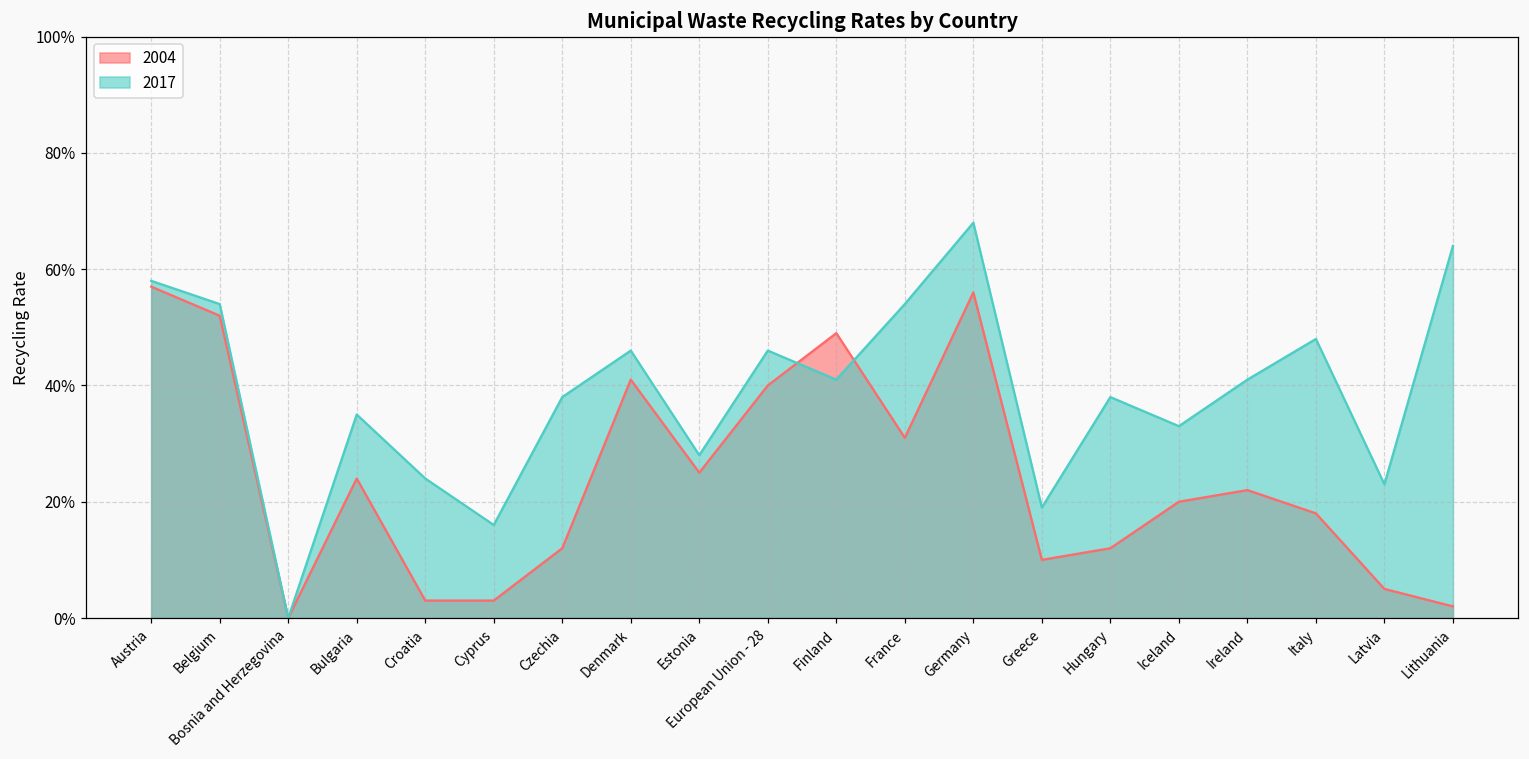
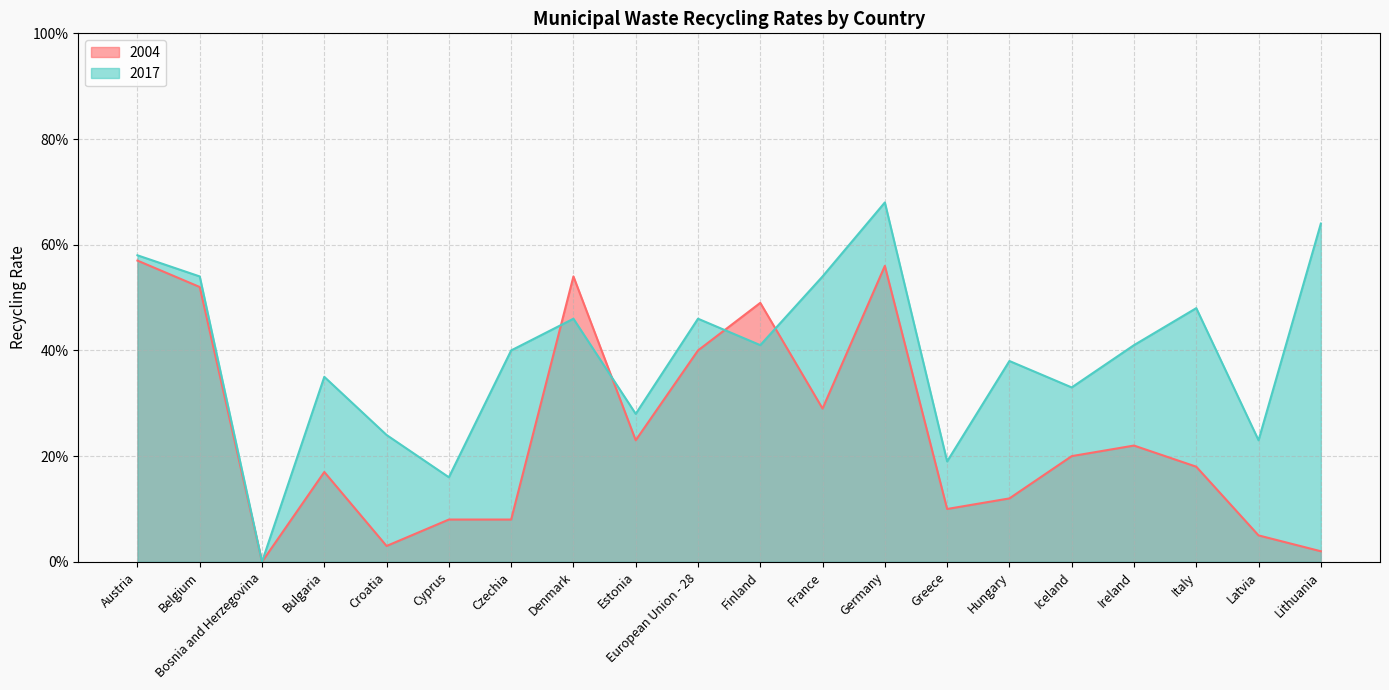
2004, Bulgaria: 24% -> 17%
2004, Cyprus: 3% -> 8%
2004, Czechia: 12% -> 8%
2017, Czechia: 38% -> 40%
2004, Denmark: 41% -> 54%
2004, Estonia: 25% -> 23%
2004, France: 31% -> 29%
